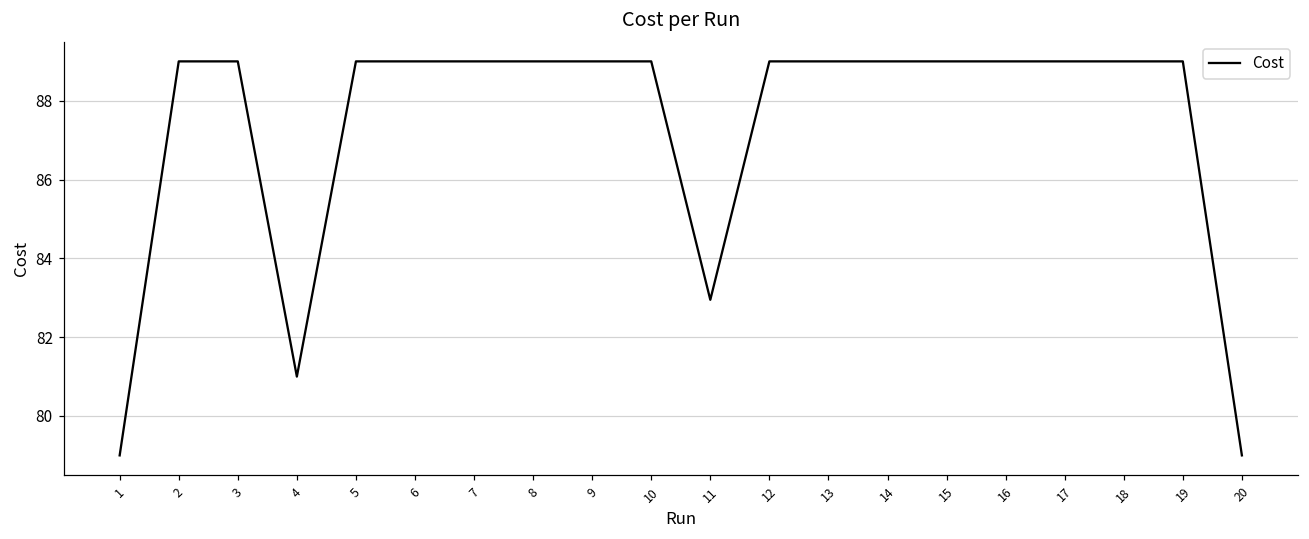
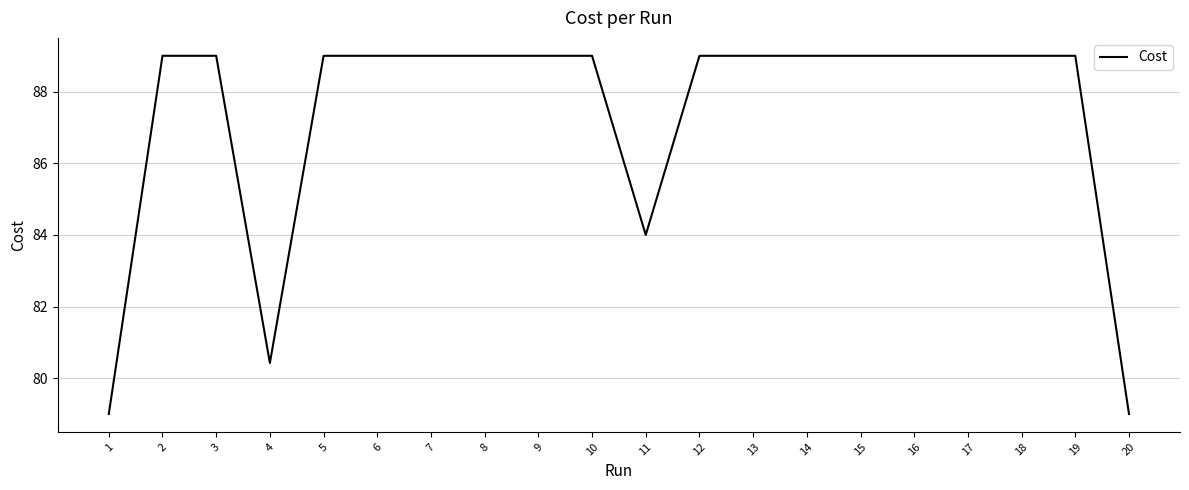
4: 81.0 -> 80.4
11: 82.9 -> 84.0
